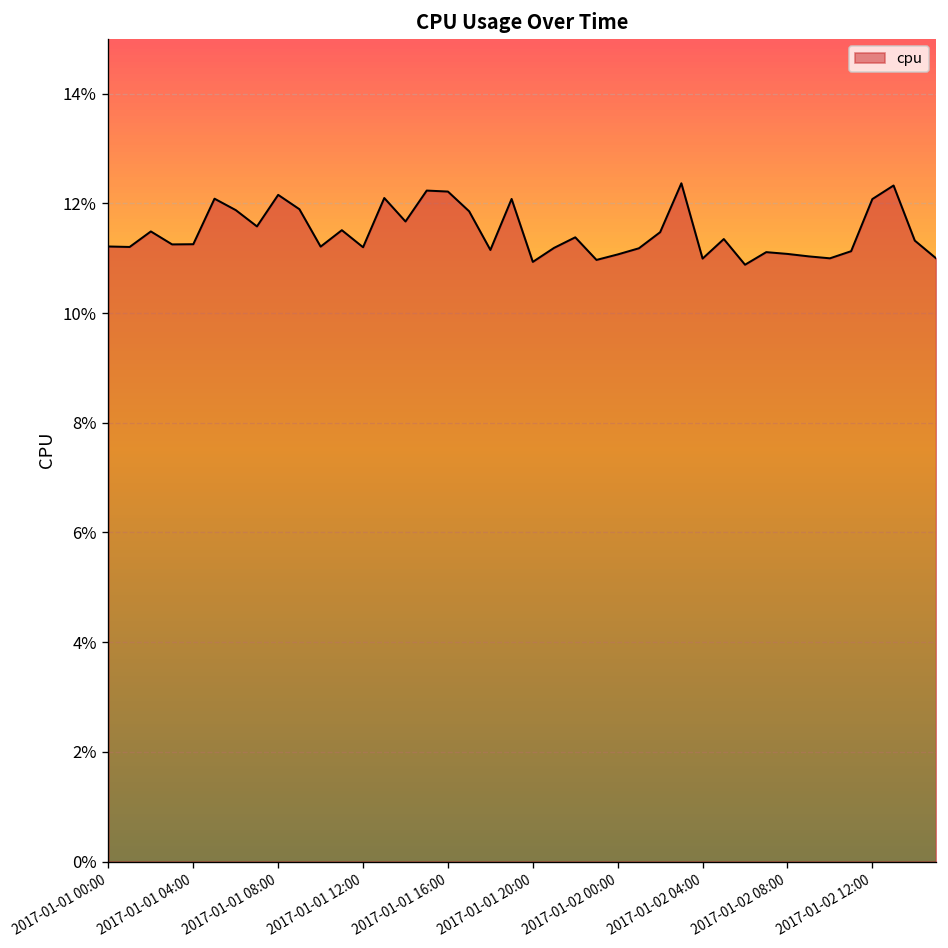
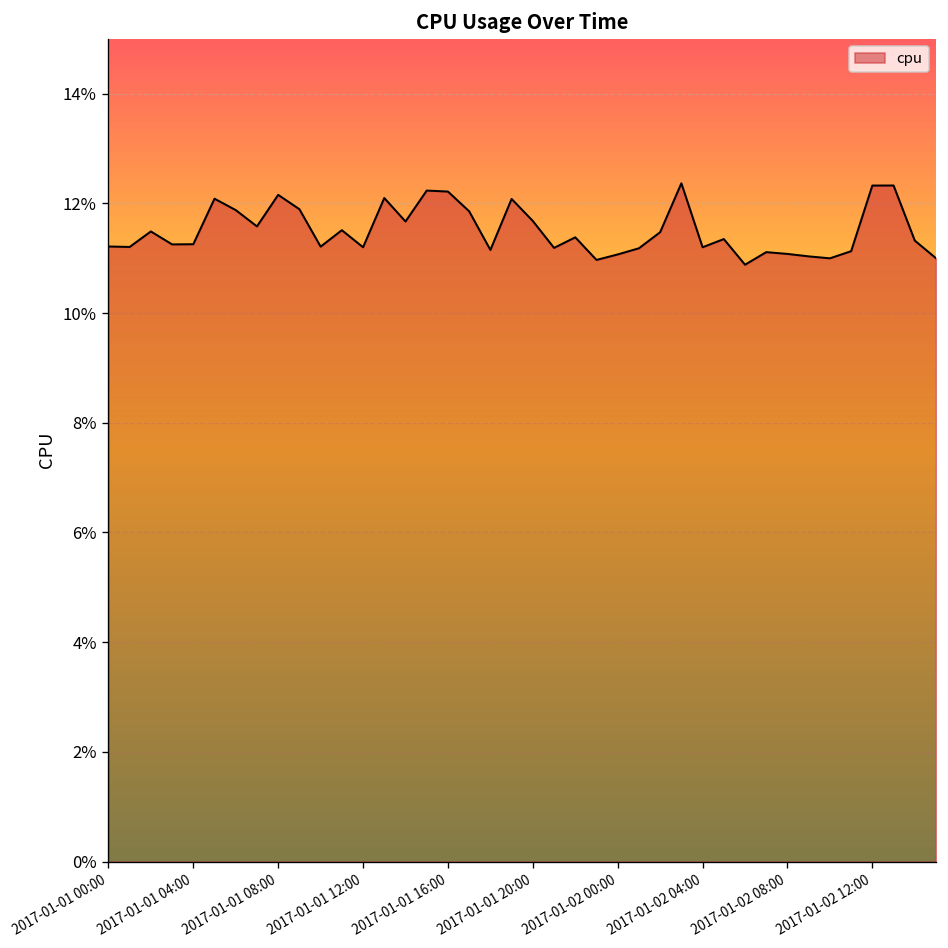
2017-01-01 20:00: 10.9% -> 11.7%
2017-01-02 04:00: 11.0% -> 11.2%
2017-01-02 12:00: 12.1% -> 12.3%
